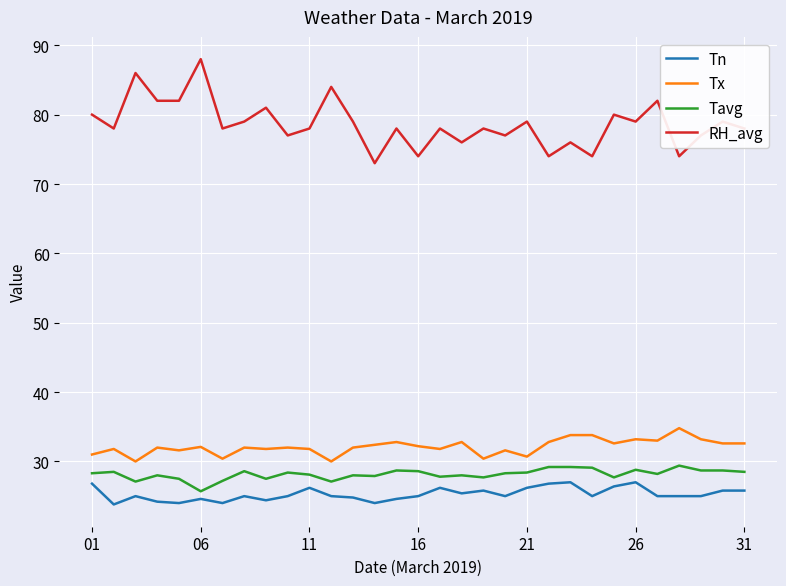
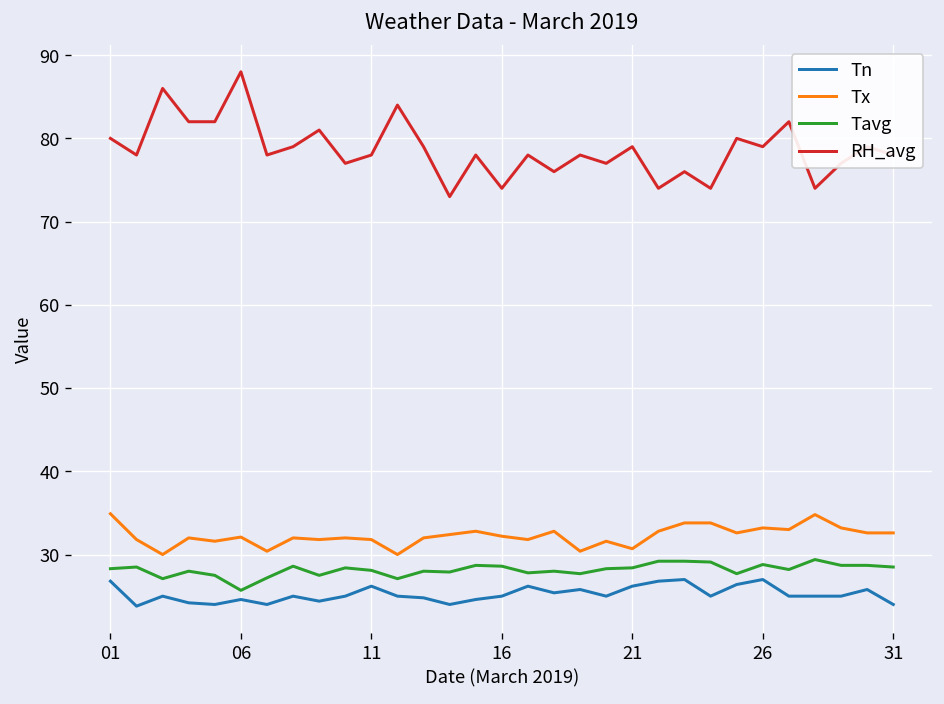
Tx, 01: 31 -> 35
Tn, 31: 26 -> 24
